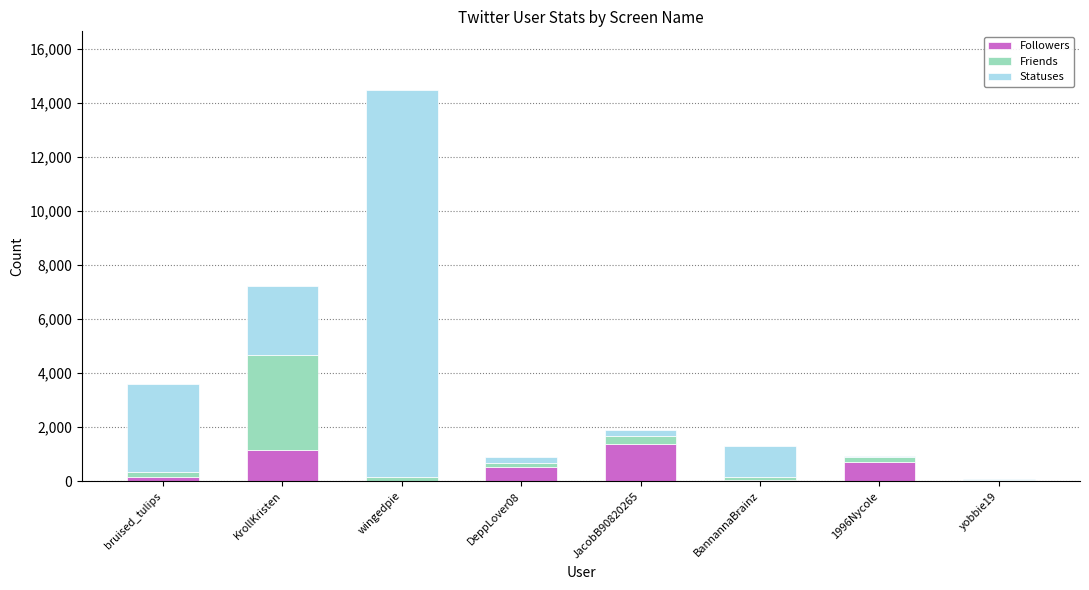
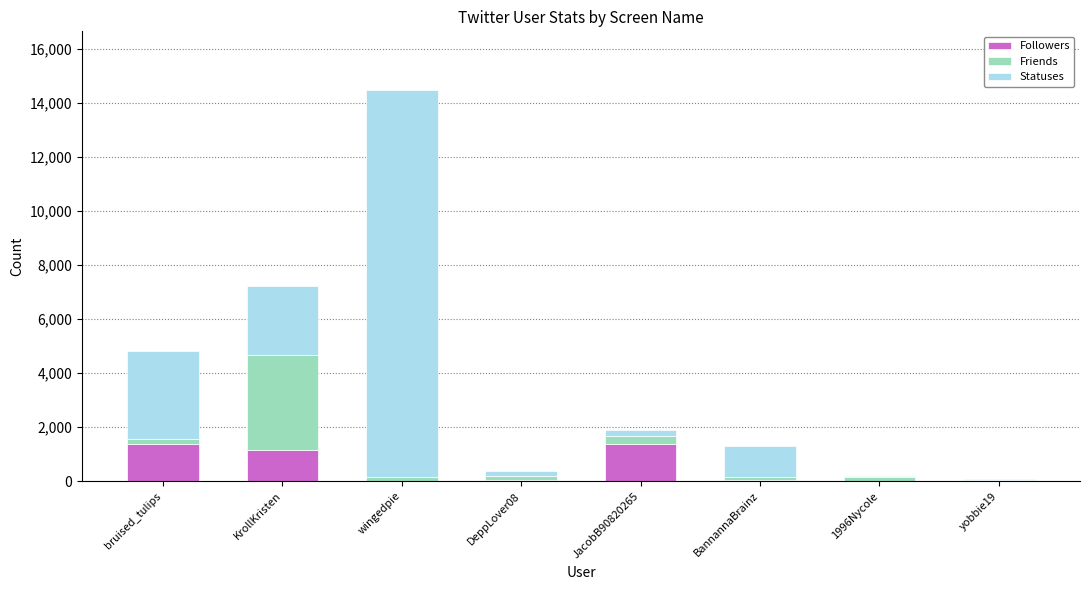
Followers, bruised_tulips: 200 -> 1,400
Followers, DeppLover08: 500 -> 0
Followers, 1996Nycole: 700 -> 0
